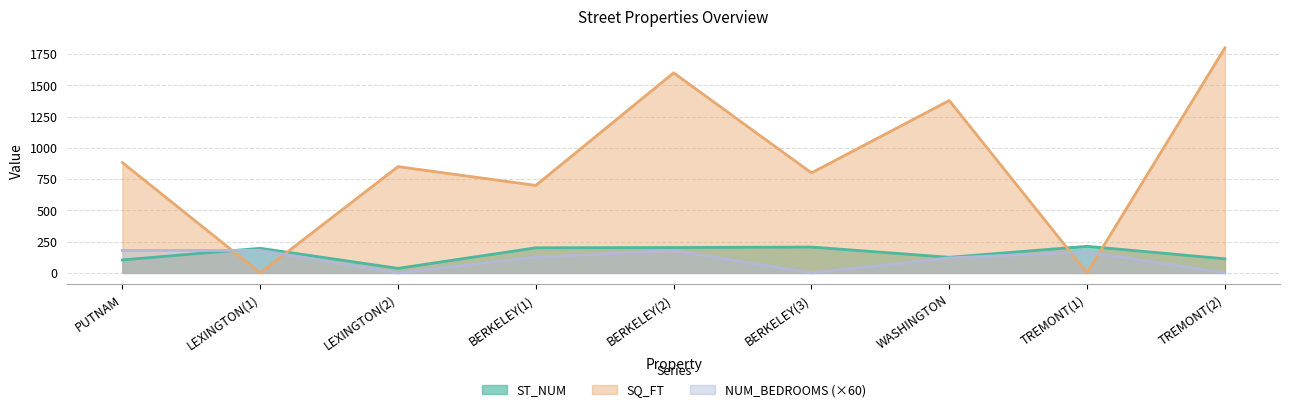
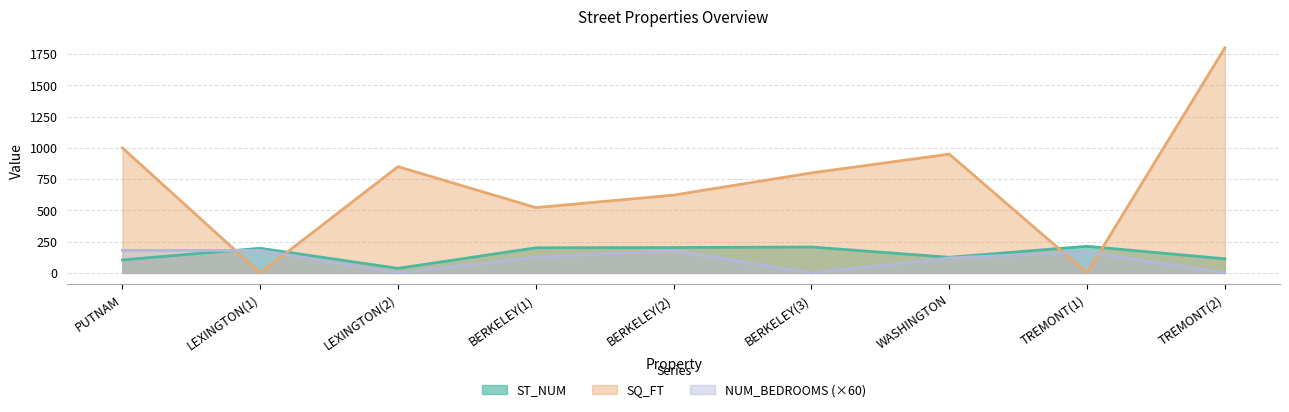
SQ_FT, PUTNAM: 880 -> 1000
SQ_FT, BERKELEY(1): 700 -> 520
SQ_FT, BERKELEY(2): 1600 -> 620
SQ_FT, WASHINGTON: 1380 -> 950
